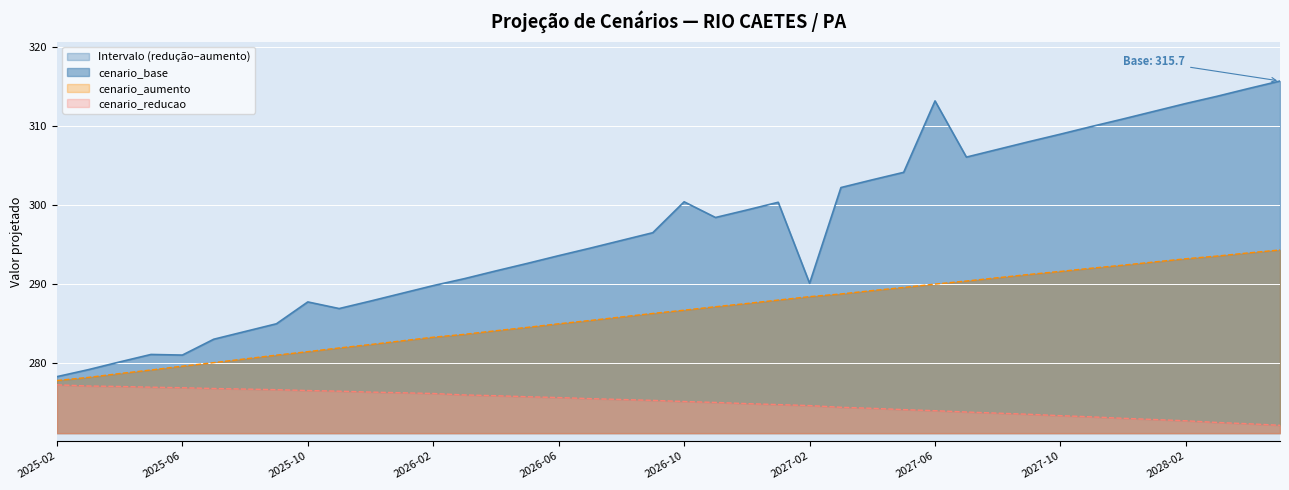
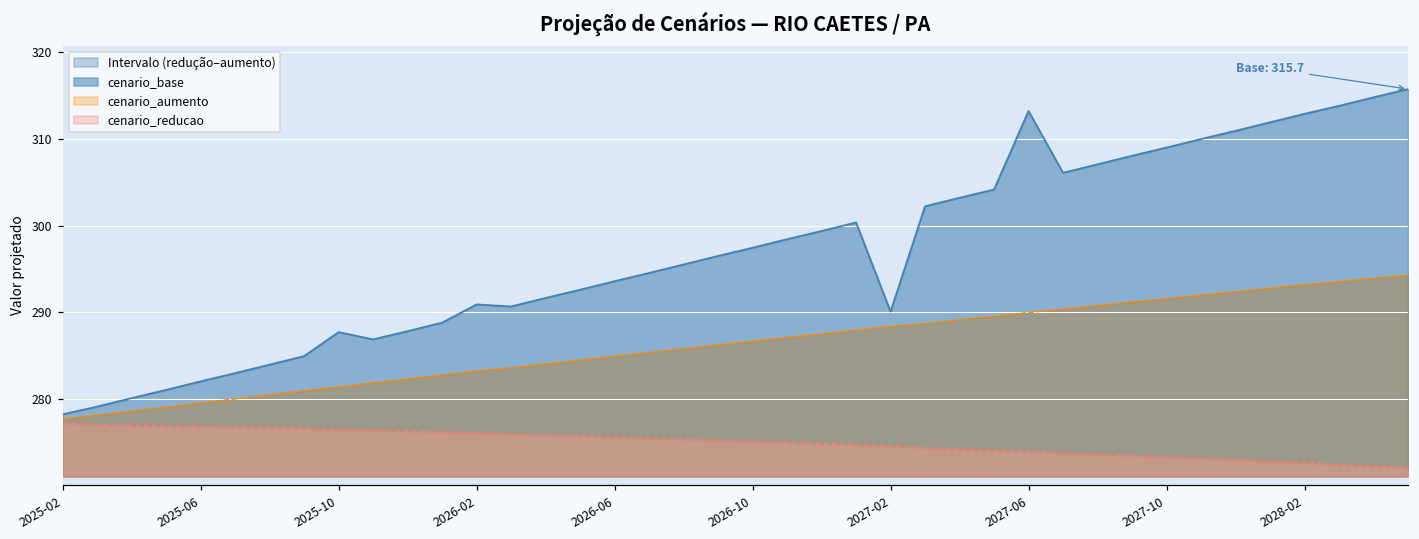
cenario_base, 2025-06: 281 -> 282
cenario_base, 2026-02: 290 -> 291
cenario_base, 2026-10: 300 -> 297
